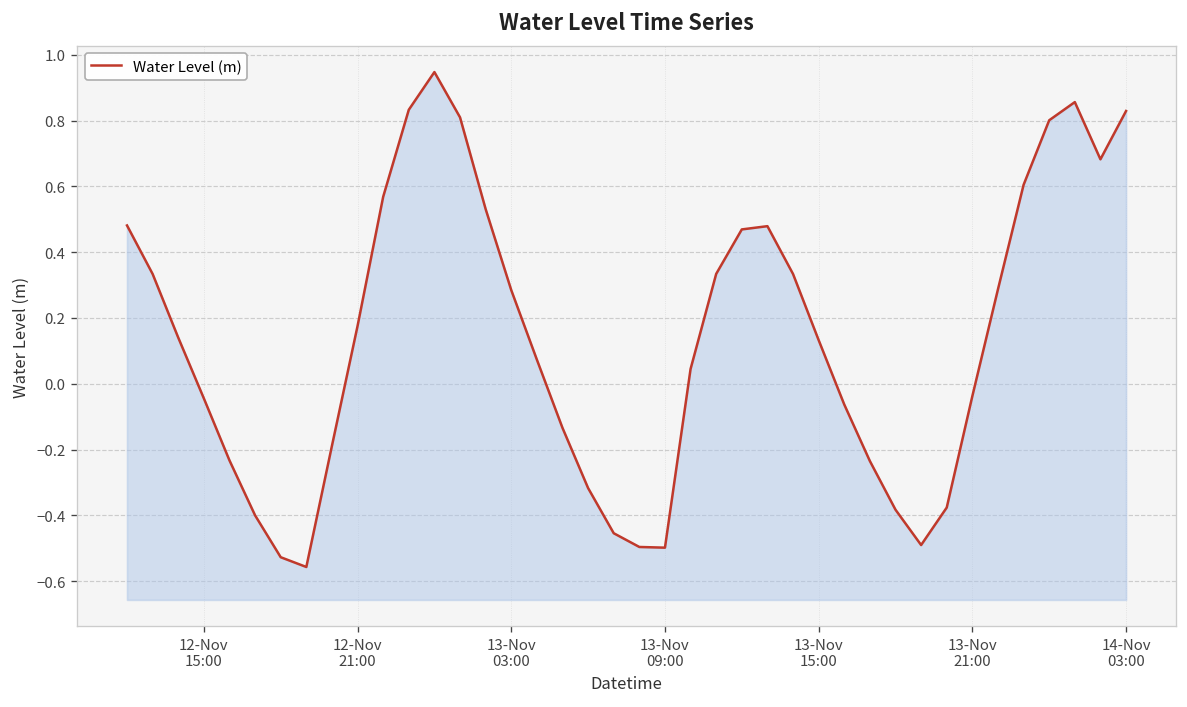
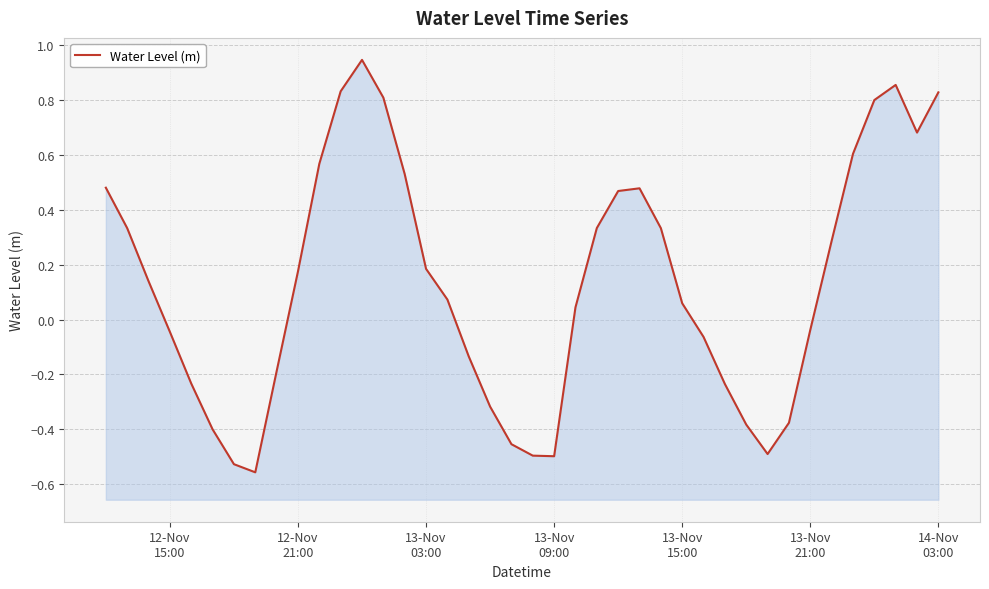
13-Nov 03:00: 0.28 -> 0.19
13-Nov 15:00: 0.13 -> 0.06
